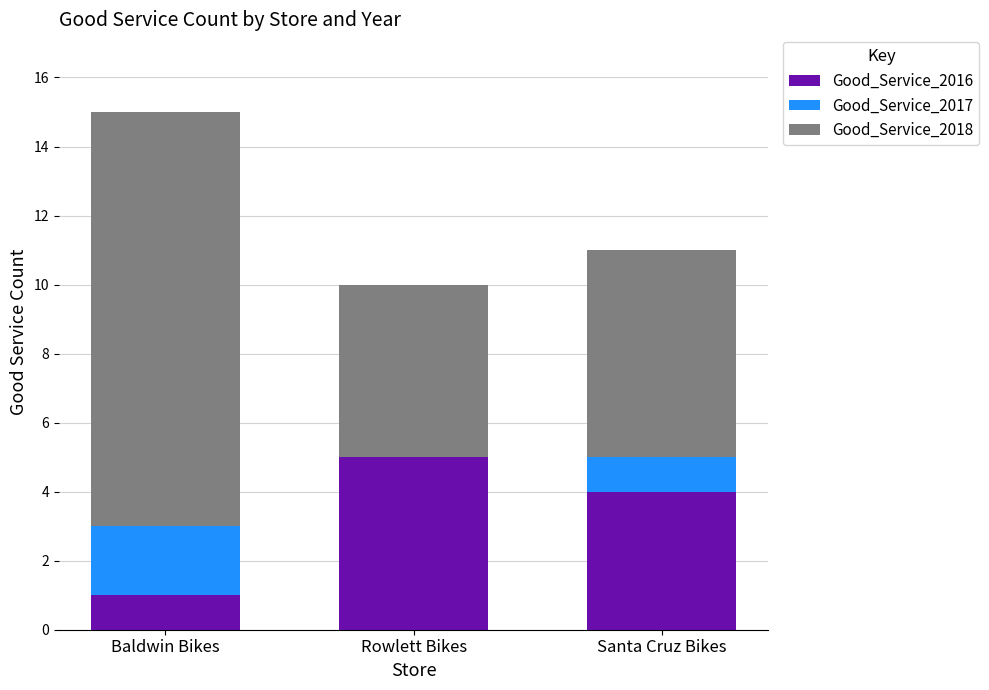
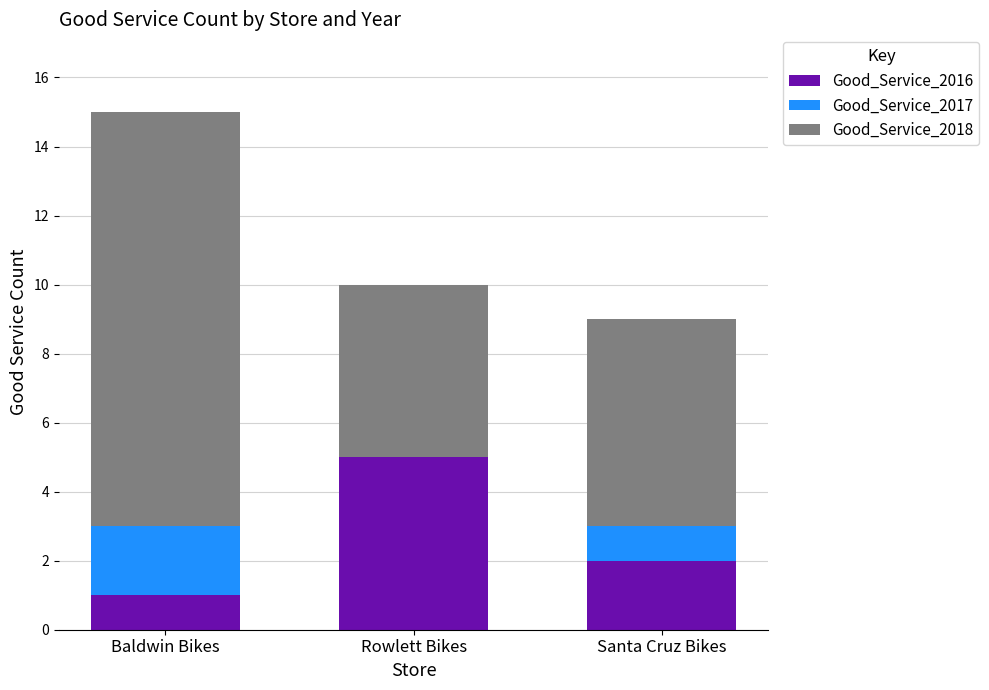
Good_Service_2016, Santa Cruz Bikes: 4 -> 2
